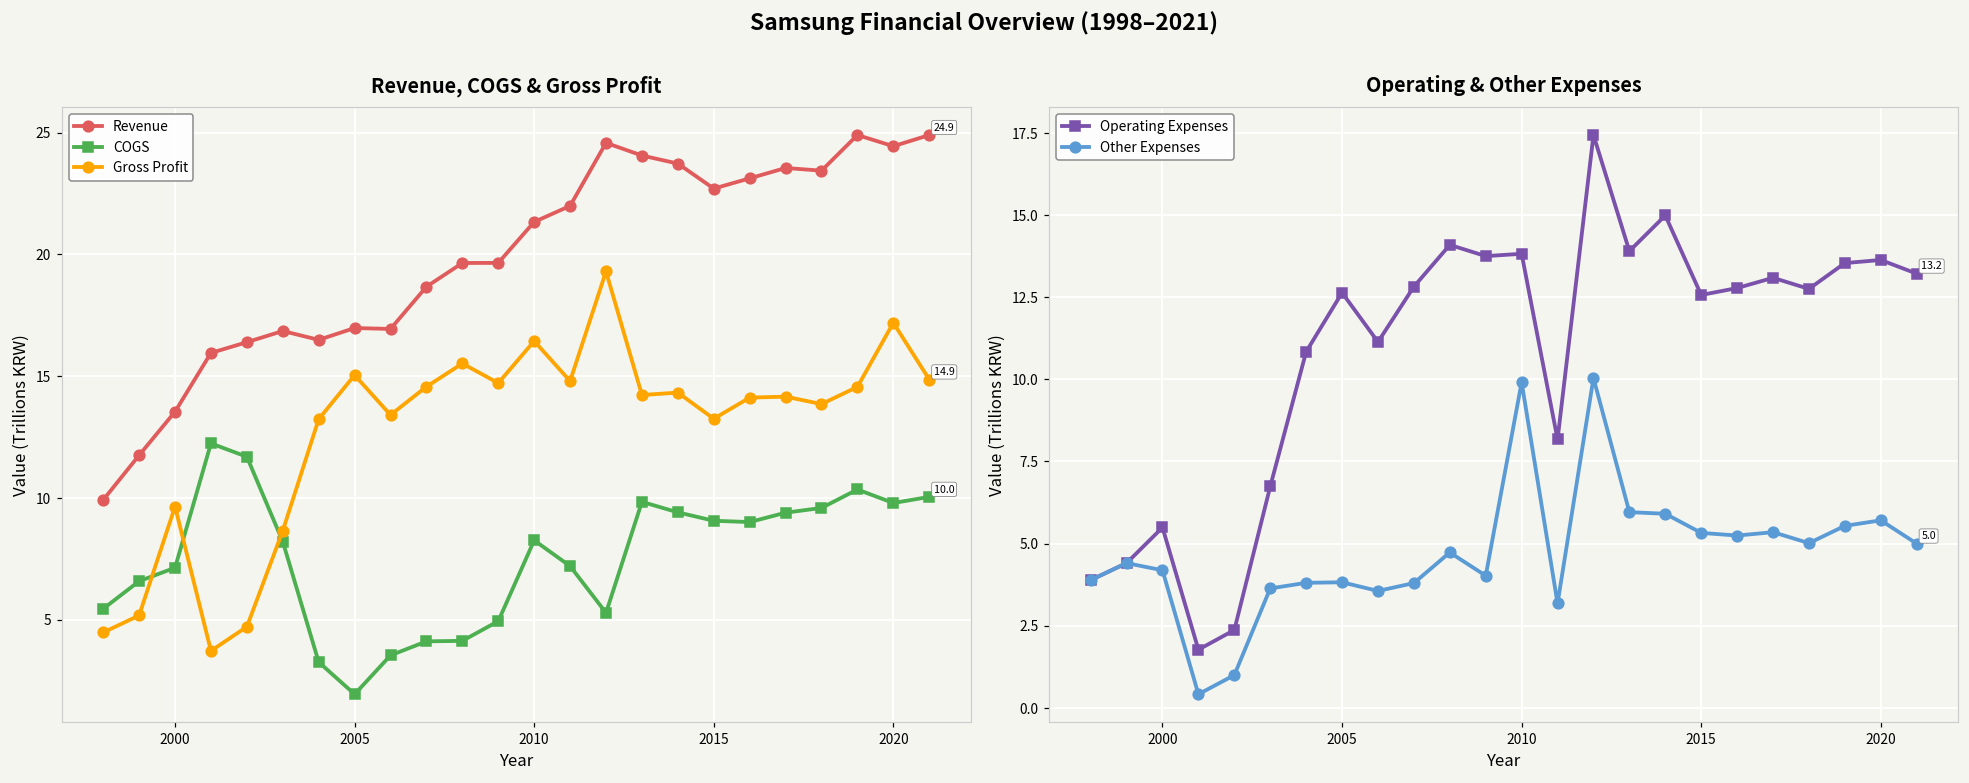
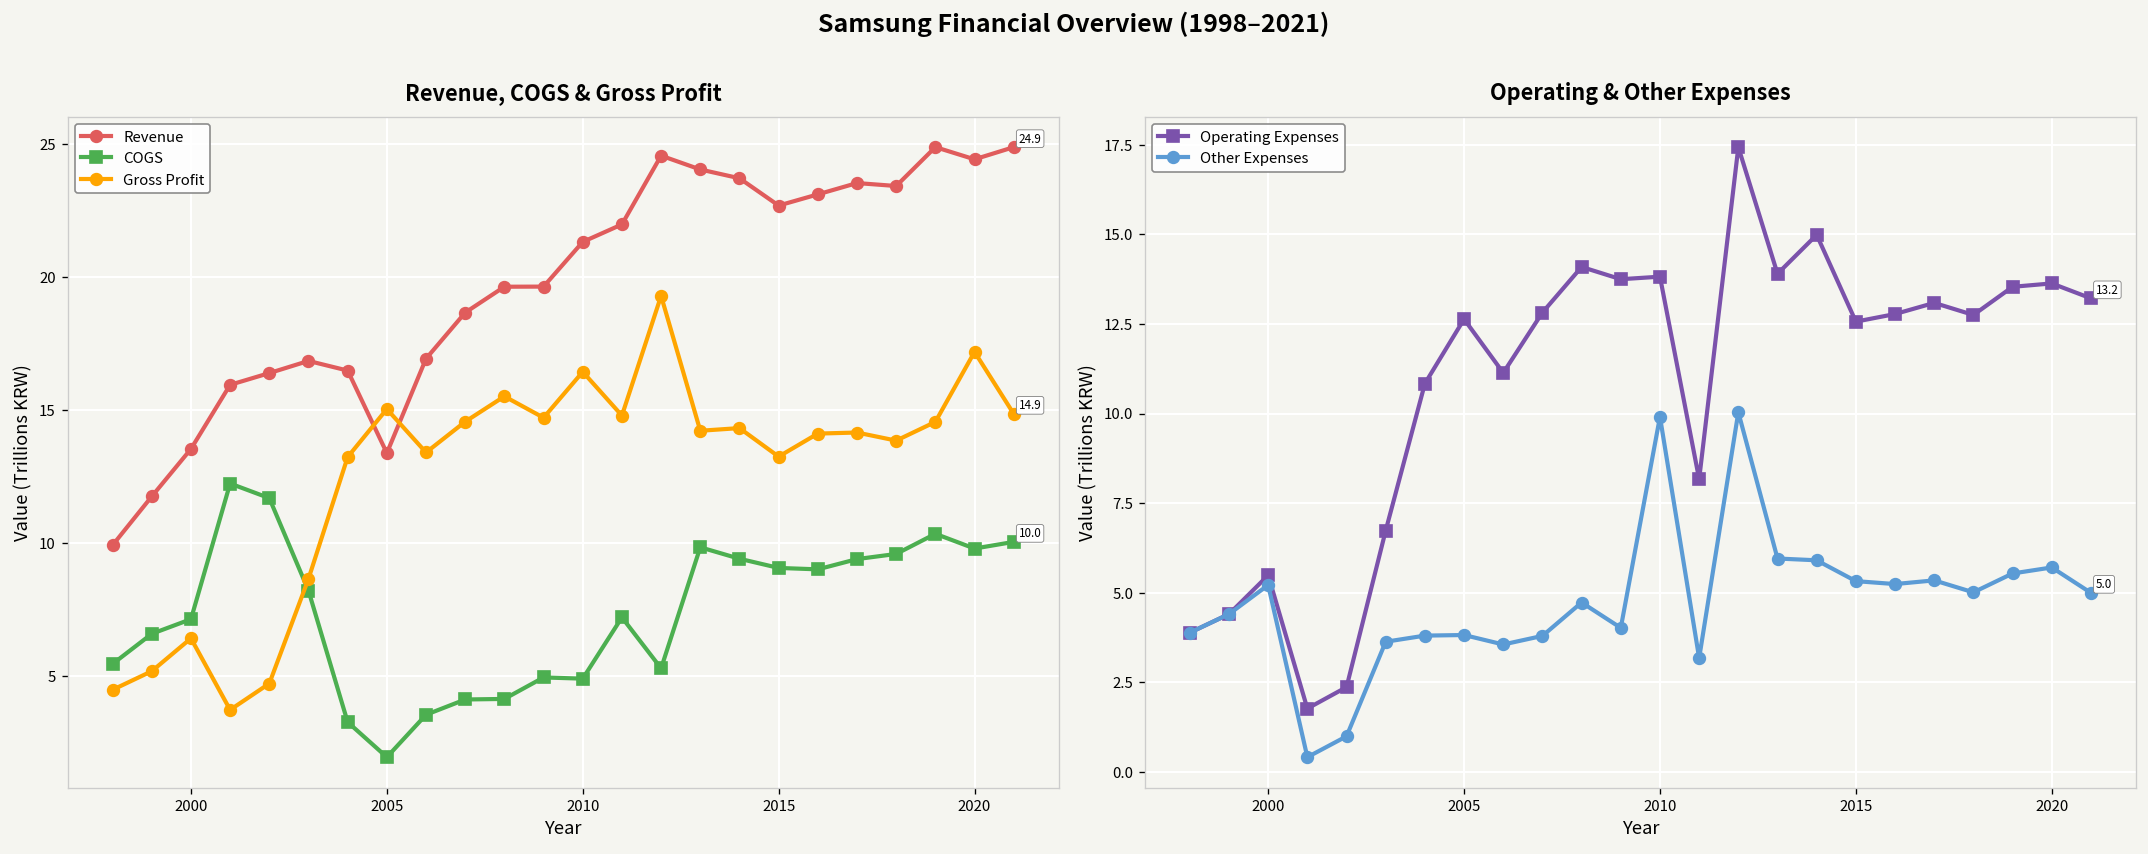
Revenue, COGS & Gross Profit, Gross Profit, 2000: 9.6 -> 6.4
Revenue, COGS & Gross Profit, Revenue, 2005: 17.0 -> 13.4
Revenue, COGS & Gross Profit, COGS, 2010: 8.3 -> 4.9
Operating & Other Expenses, Other Expenses, 2000: 4.2 -> 5.2
